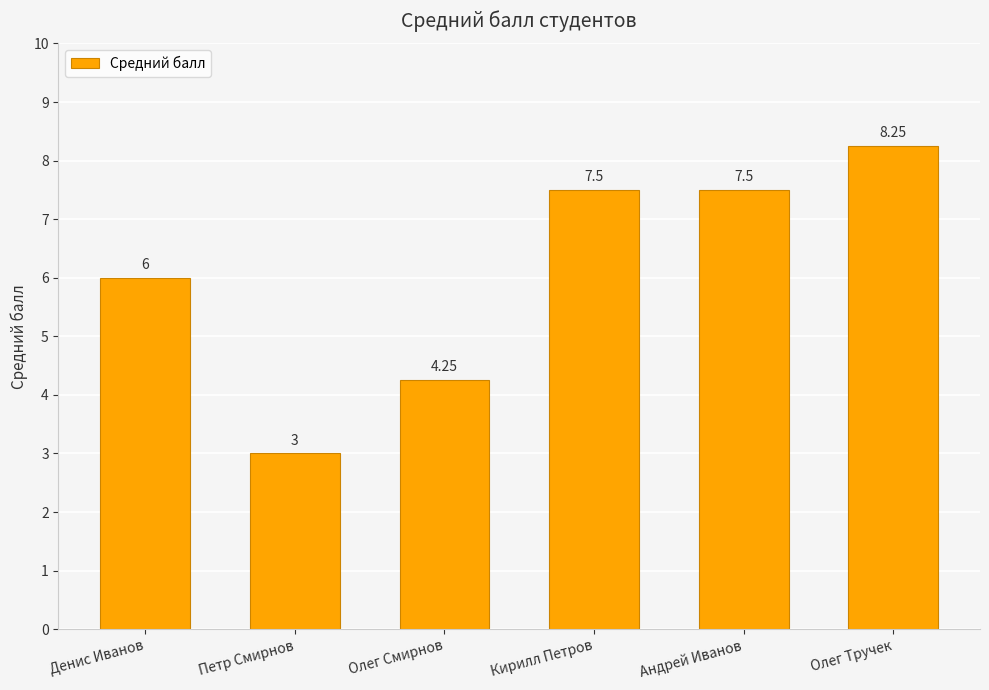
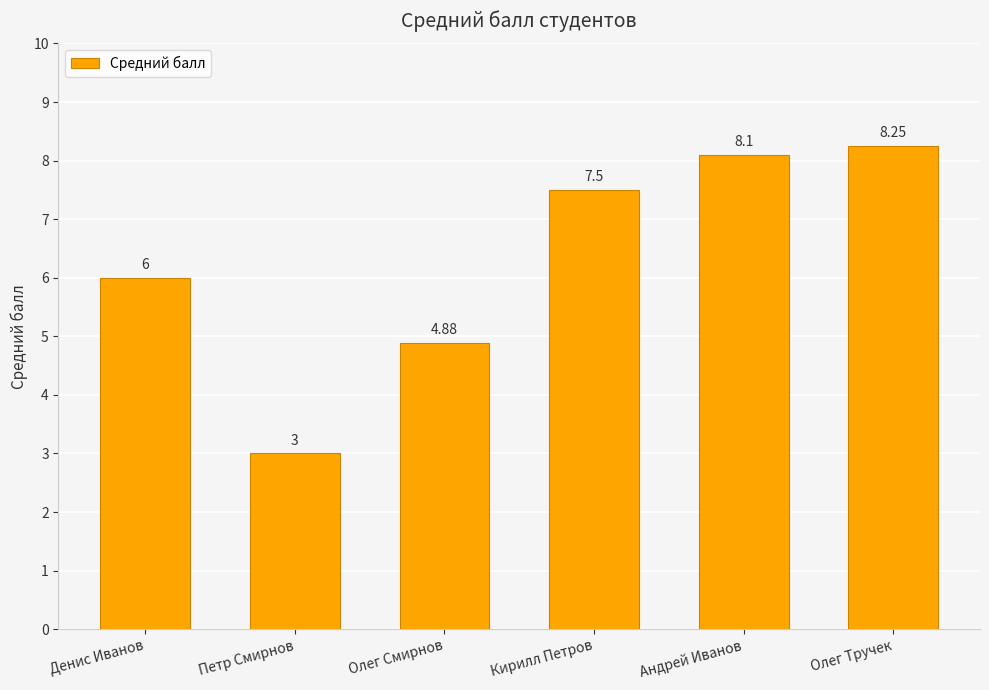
Олег Смирнов: 4.25 -> 4.88
Андрей Иванов: 7.5 -> 8.1
